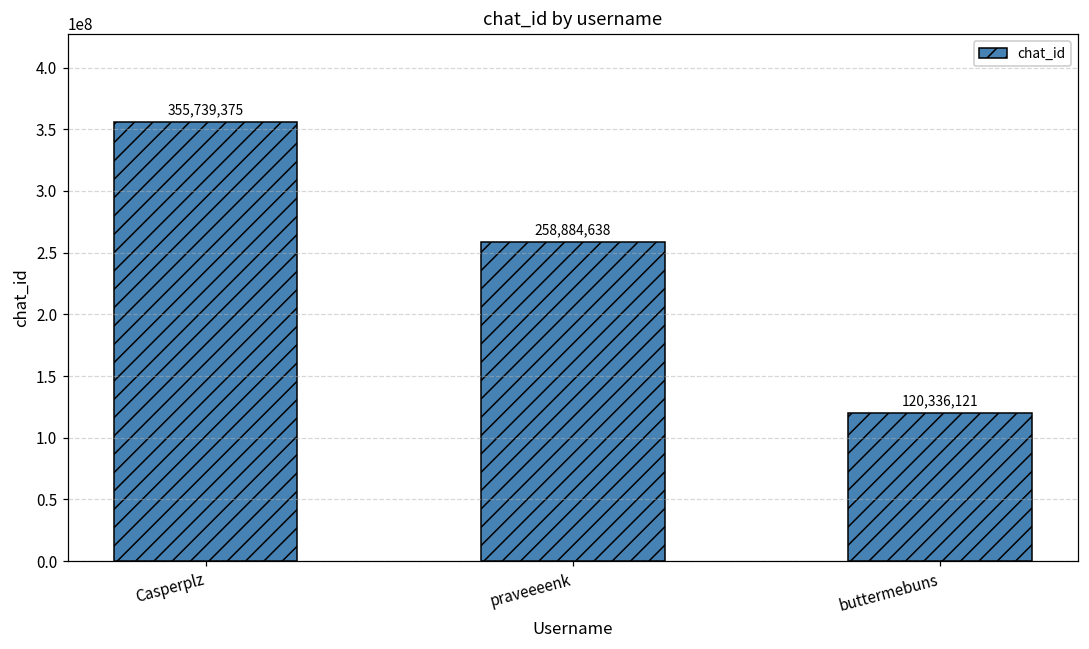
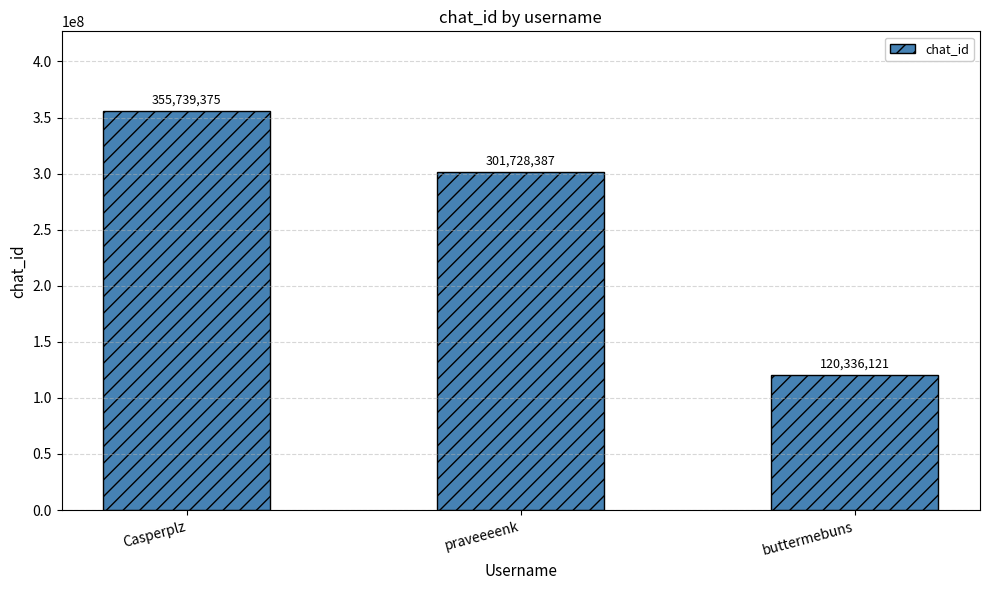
praveeeenk: 258,884,638 -> 301,728,387
